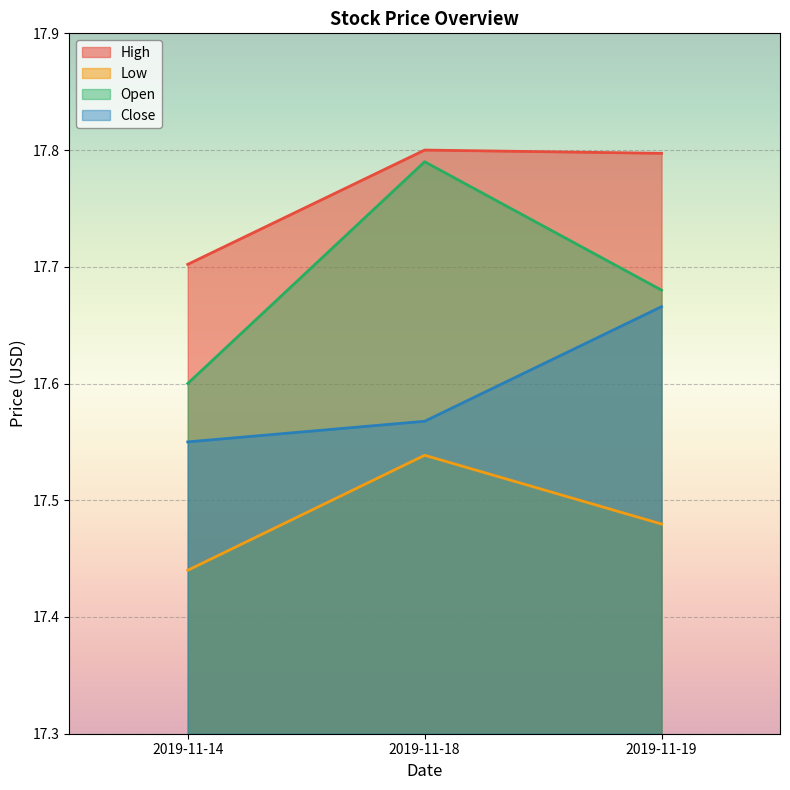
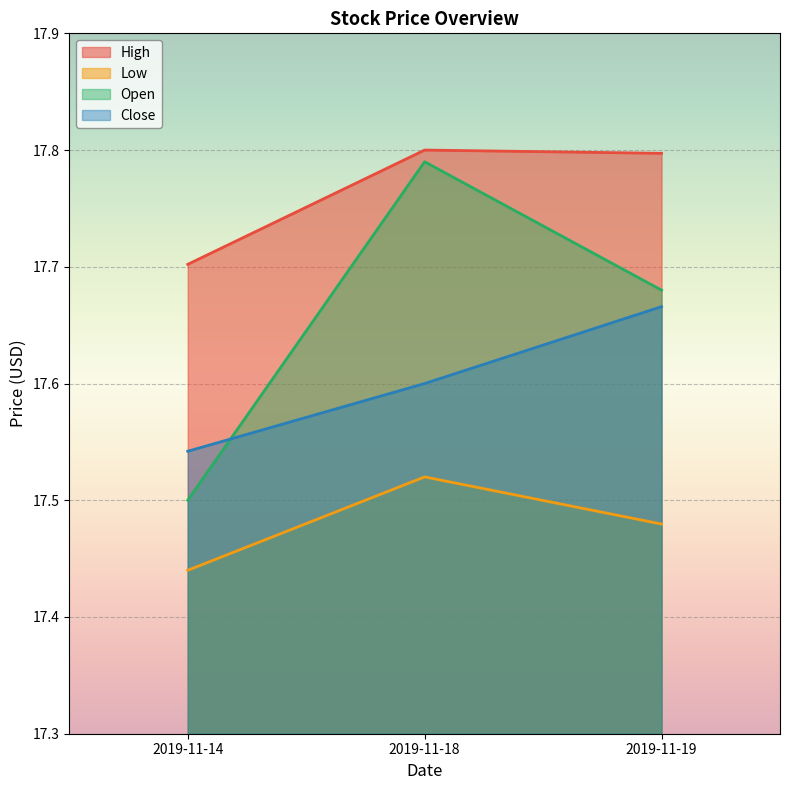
Open, 2019-11-14: 17.6 -> 17.5
Close, 2019-11-14: 17.550 -> 17.542
Low, 2019-11-18: 17.539 -> 17.520
Close, 2019-11-18: 17.568 -> 17.600
